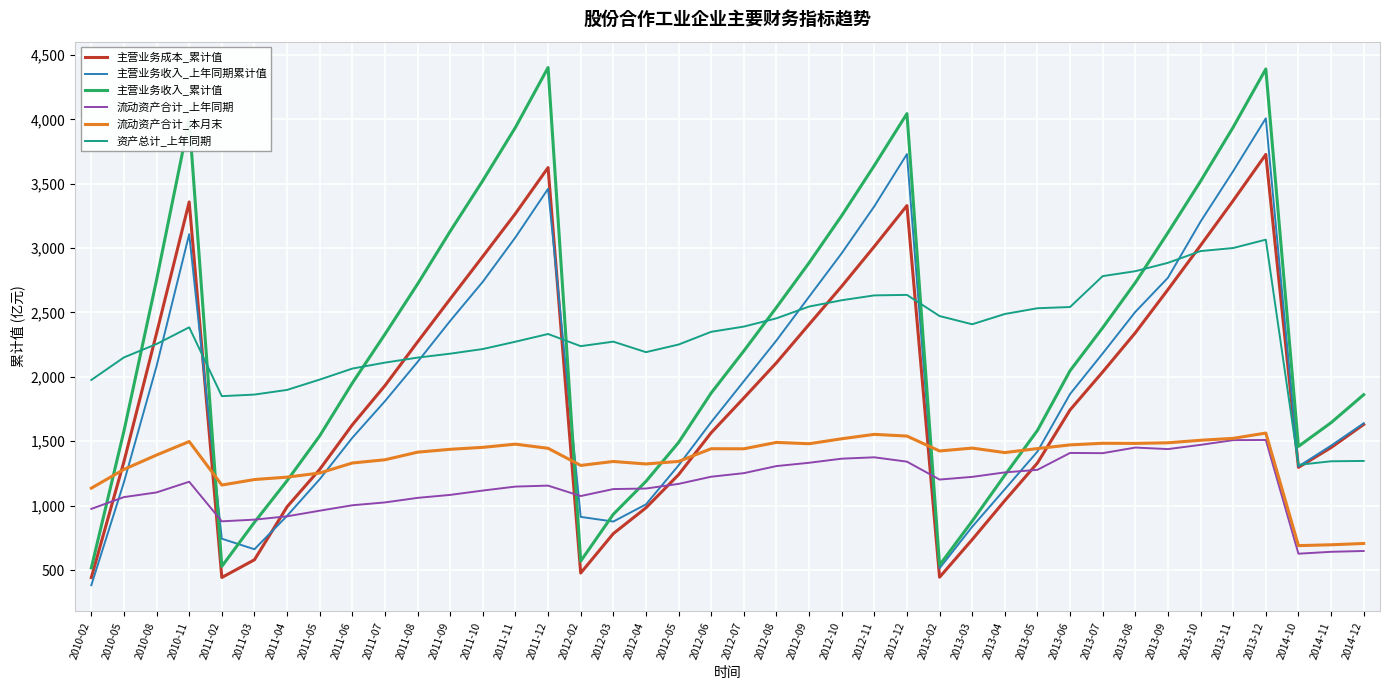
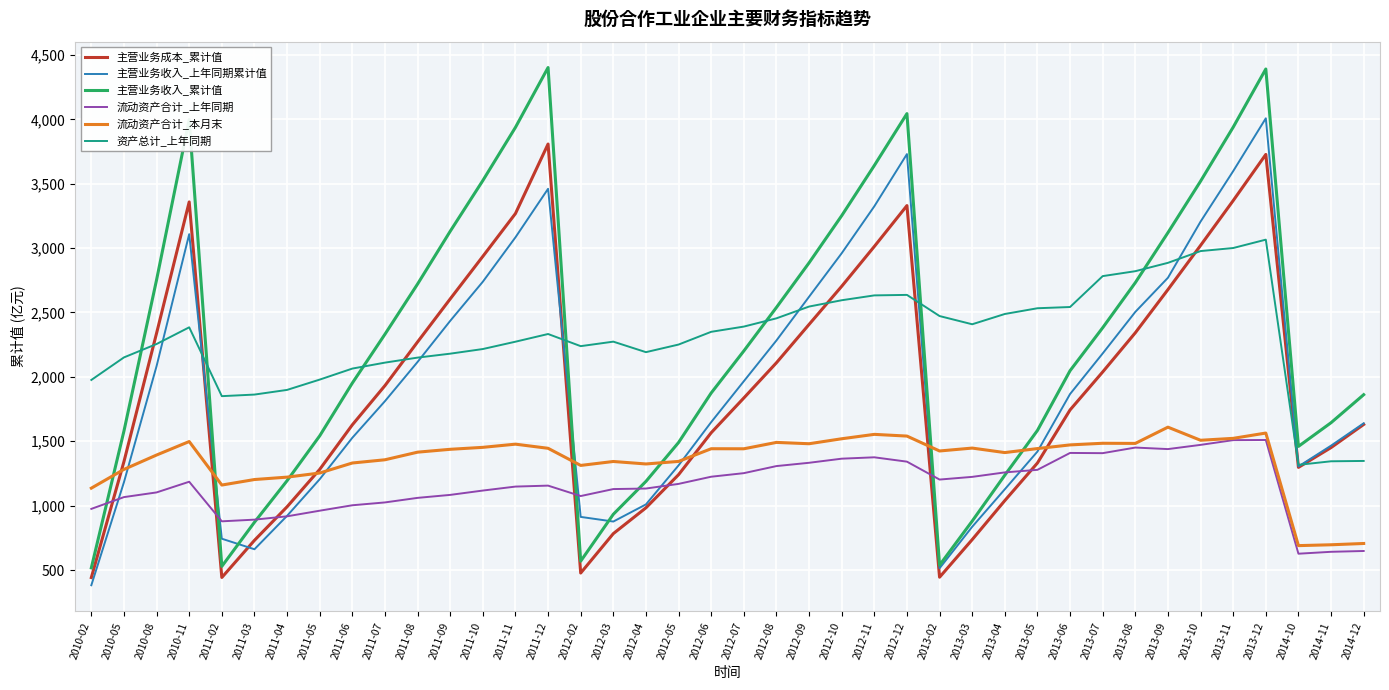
主营业务成本_累计值, 2011-03: 580 -> 730
主营业务成本_累计值, 2011-12: 3,630 -> 3,810
流动资产合计_本月末, 2013-09: 1,490 -> 1,610
